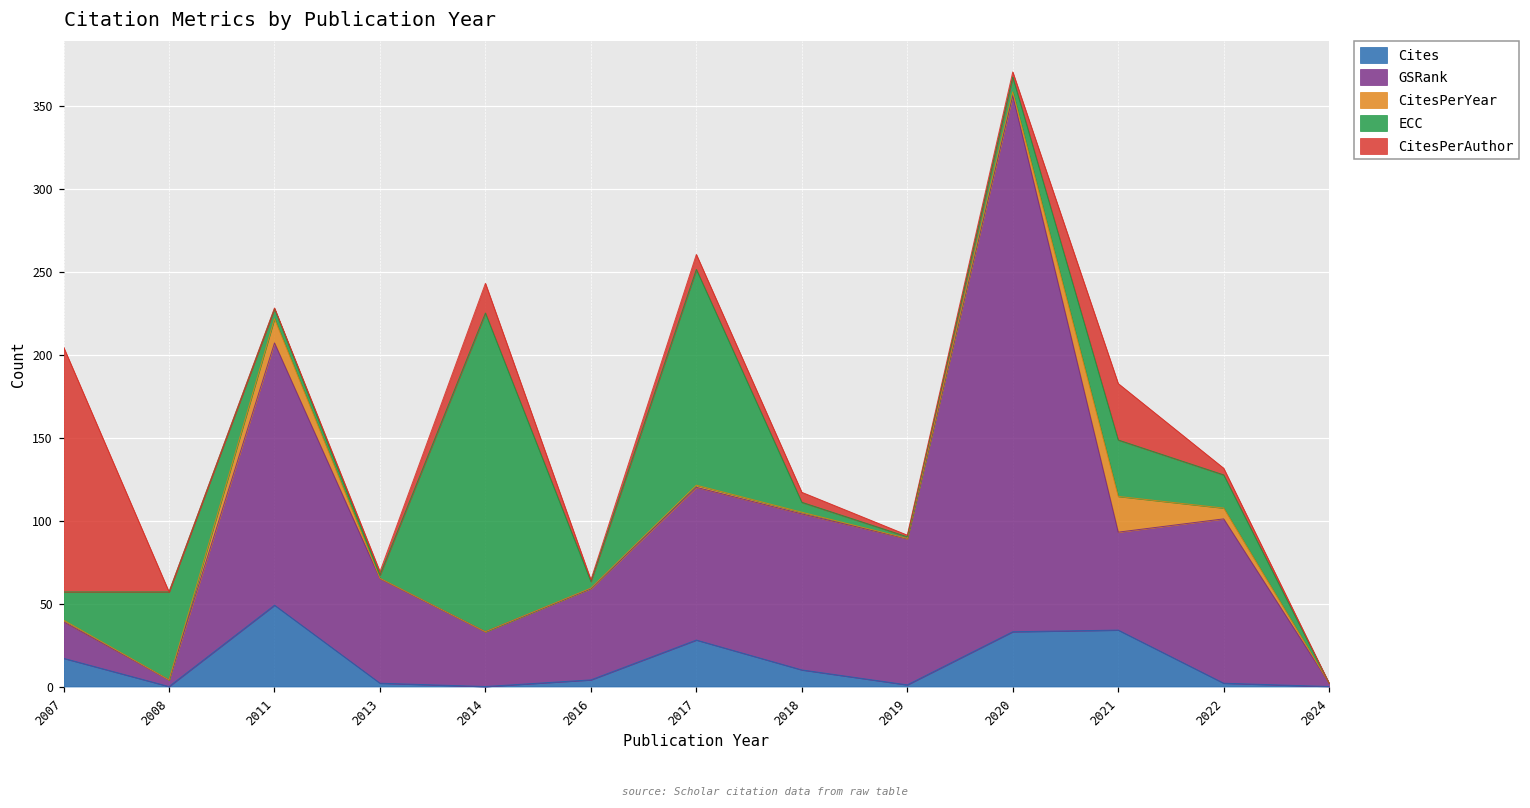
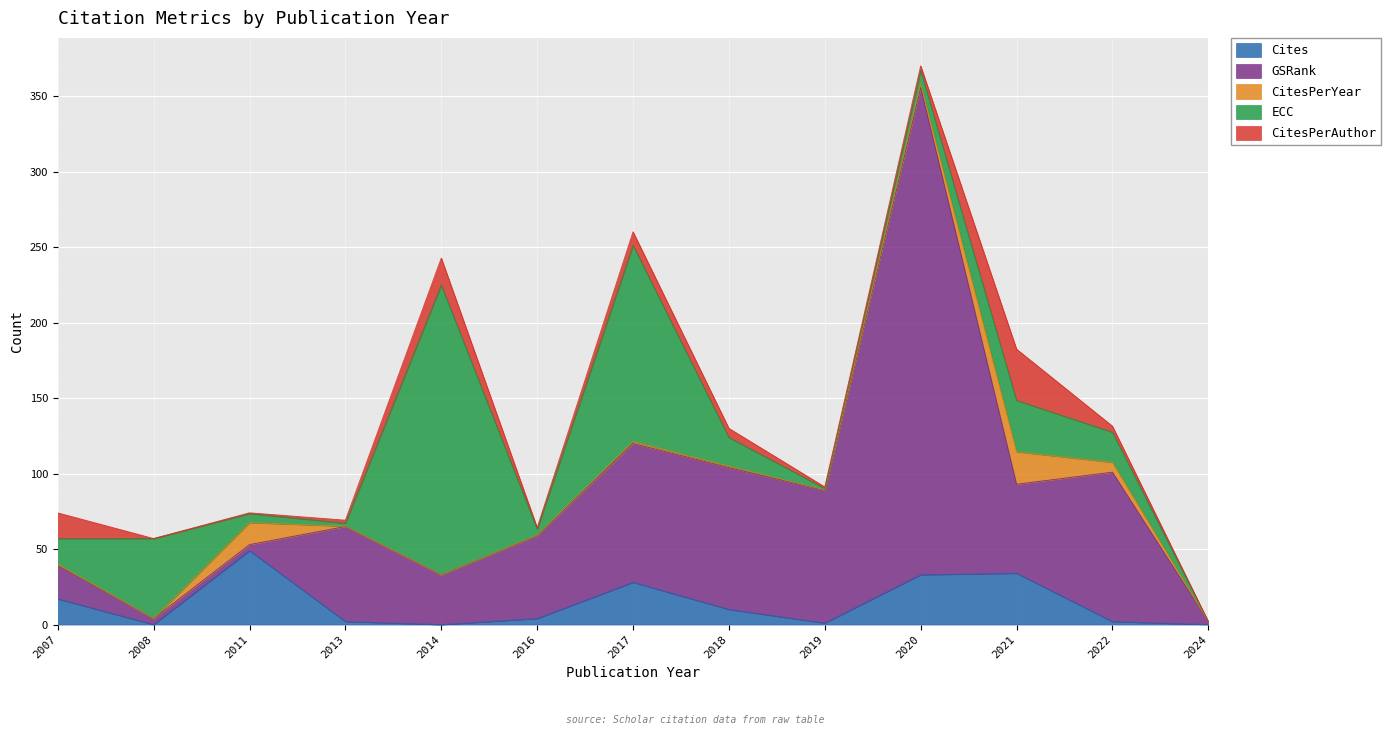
CitesPerAuthor, 2007: 148 -> 17
GSRank, 2011: 158 -> 4
ECC, 2018: 6 -> 19
